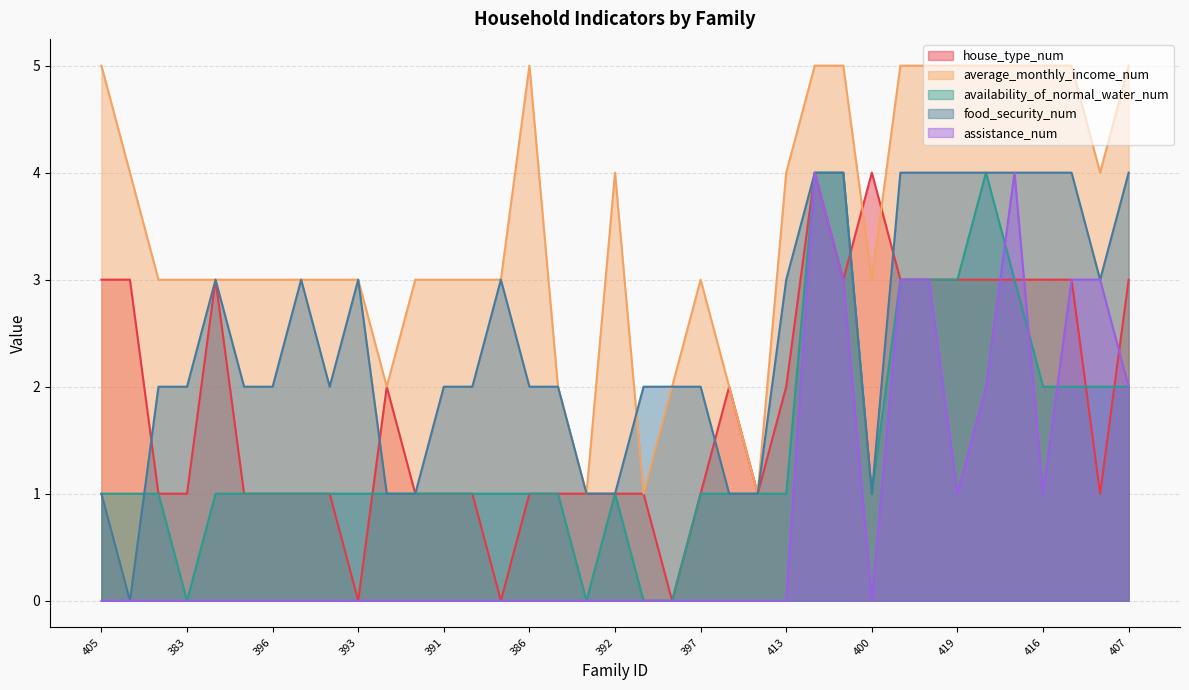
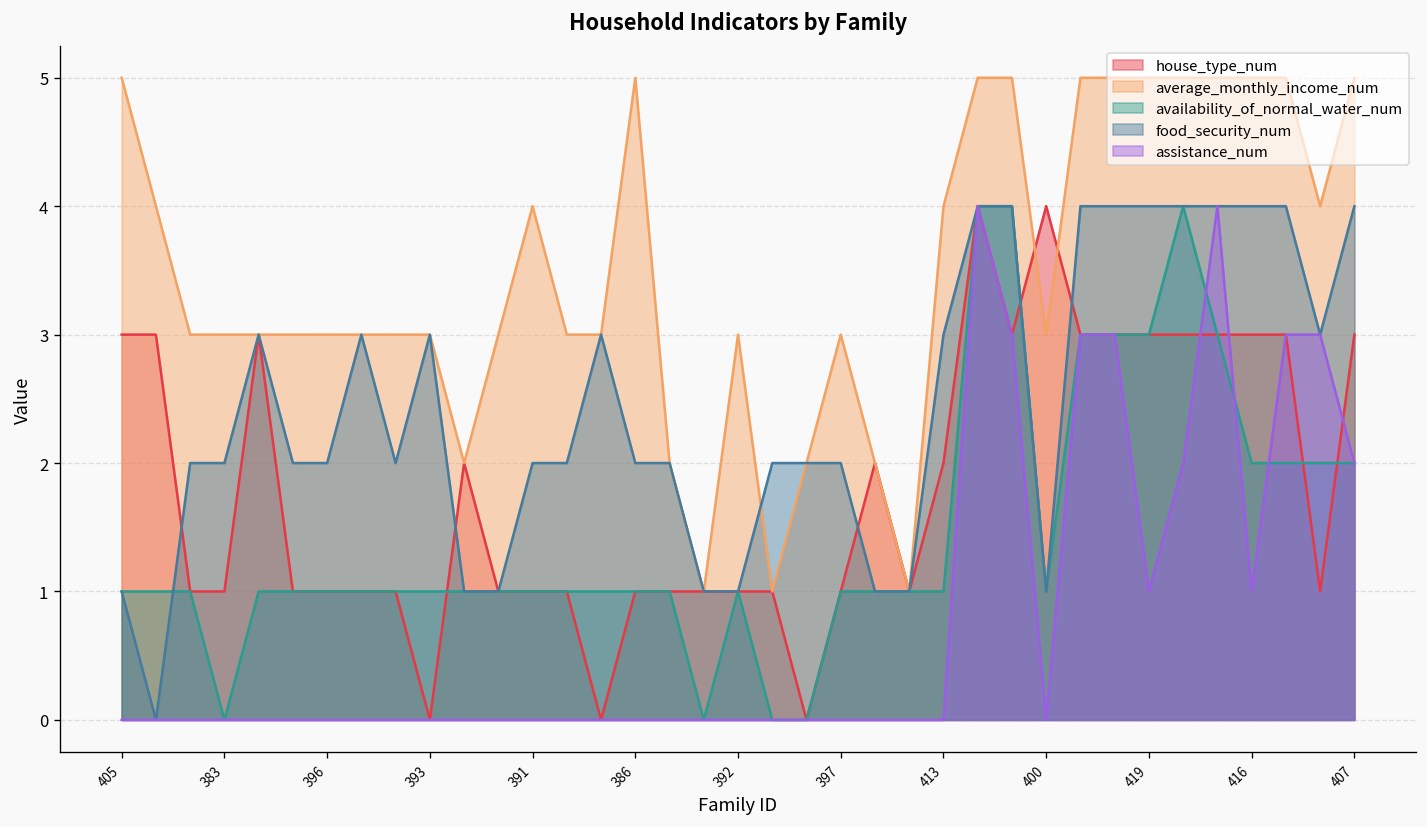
average_monthly_income_num, 391: 3 -> 4
average_monthly_income_num, 392: 4 -> 3
